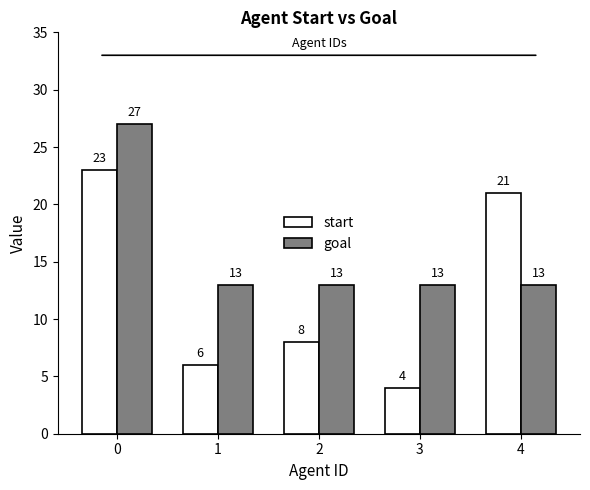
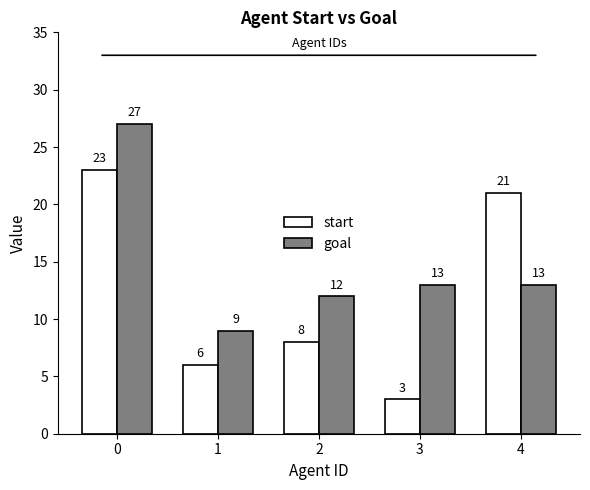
goal, 1: 13 -> 9
goal, 2: 13 -> 12
start, 3: 4 -> 3
